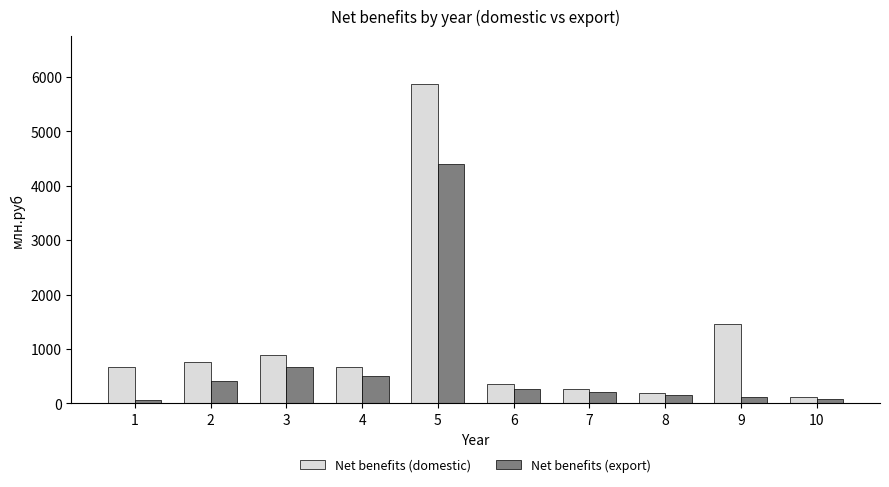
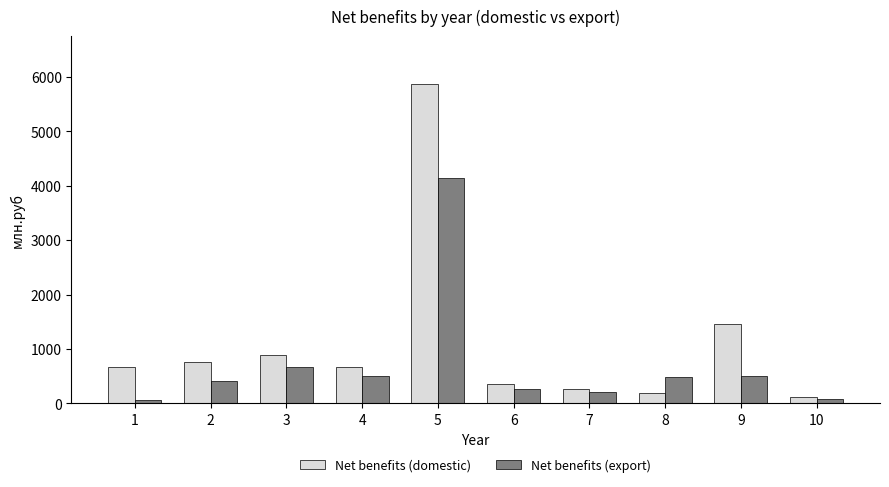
Net benefits (export), 5: 4400 -> 4100
Net benefits (export), 8: 100 -> 500
Net benefits (export), 9: 100 -> 500
